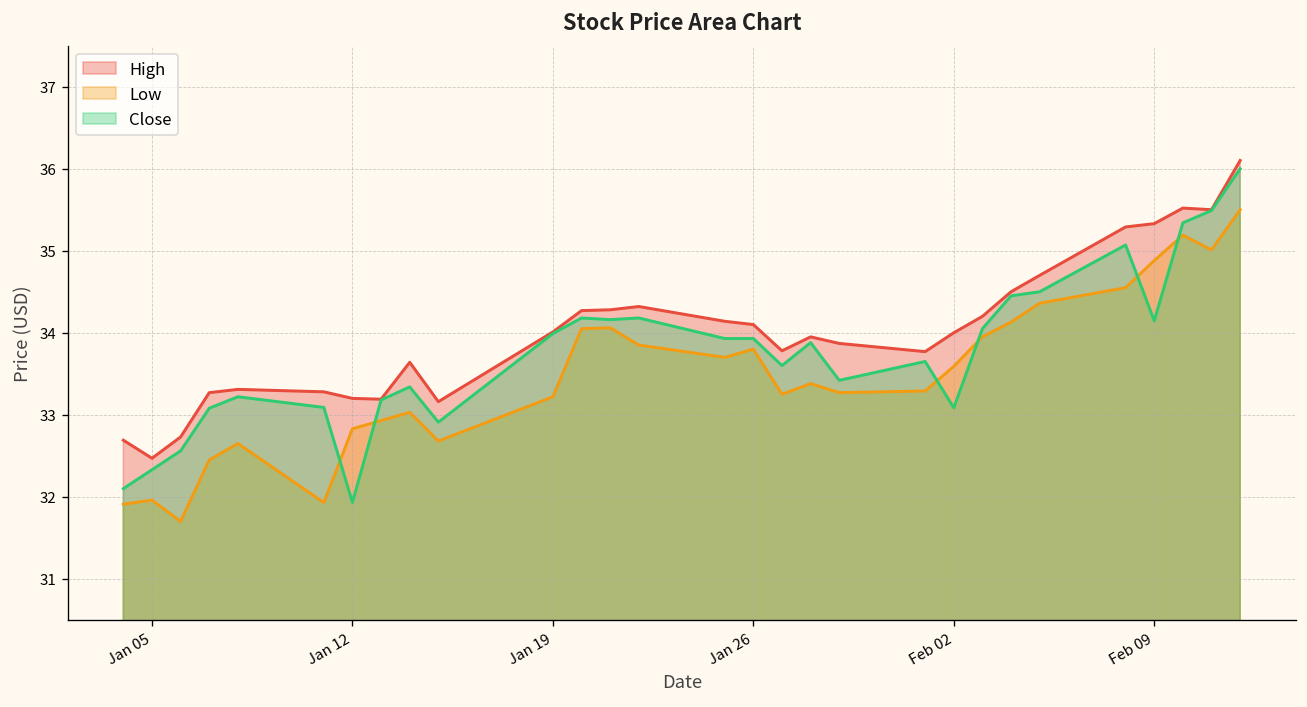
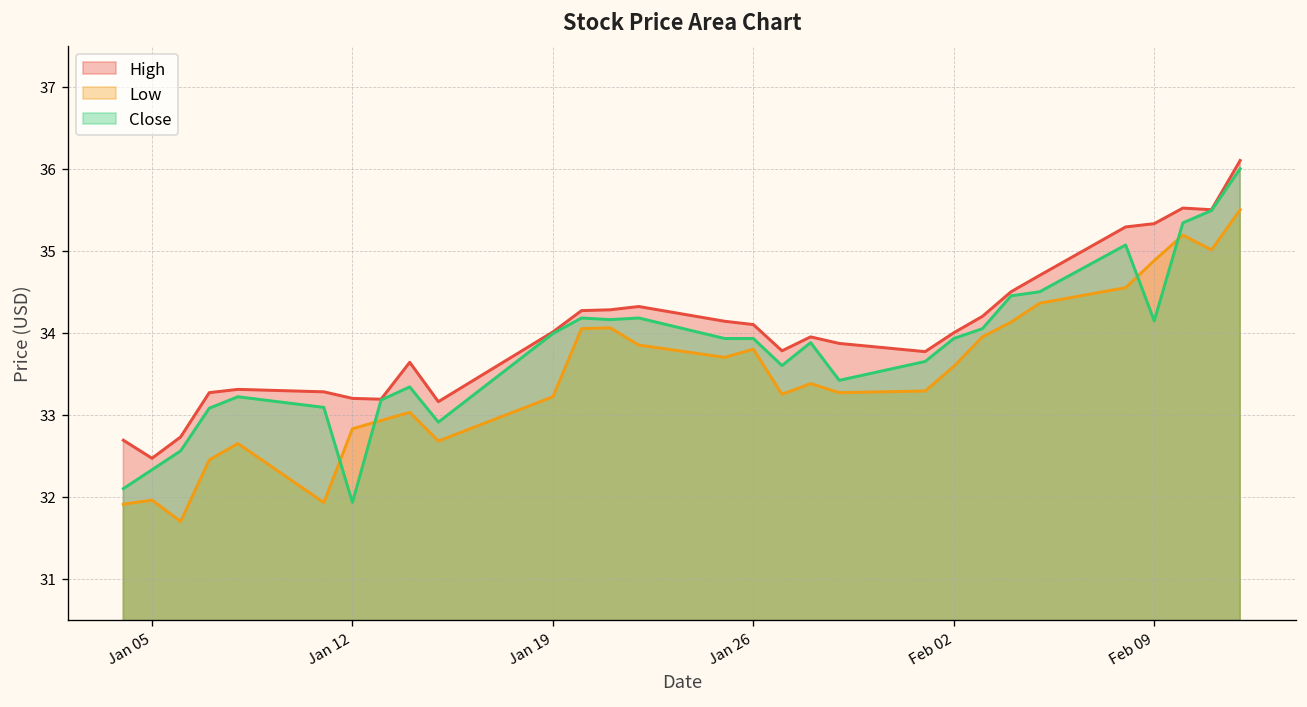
Close, Feb 02: 33.1 -> 33.9
